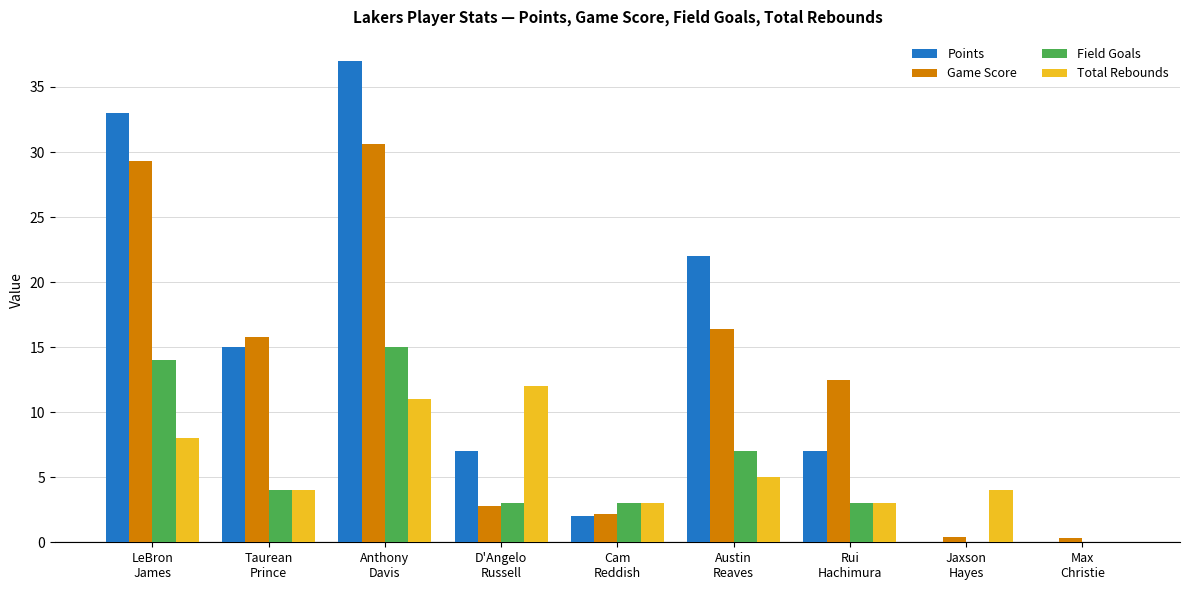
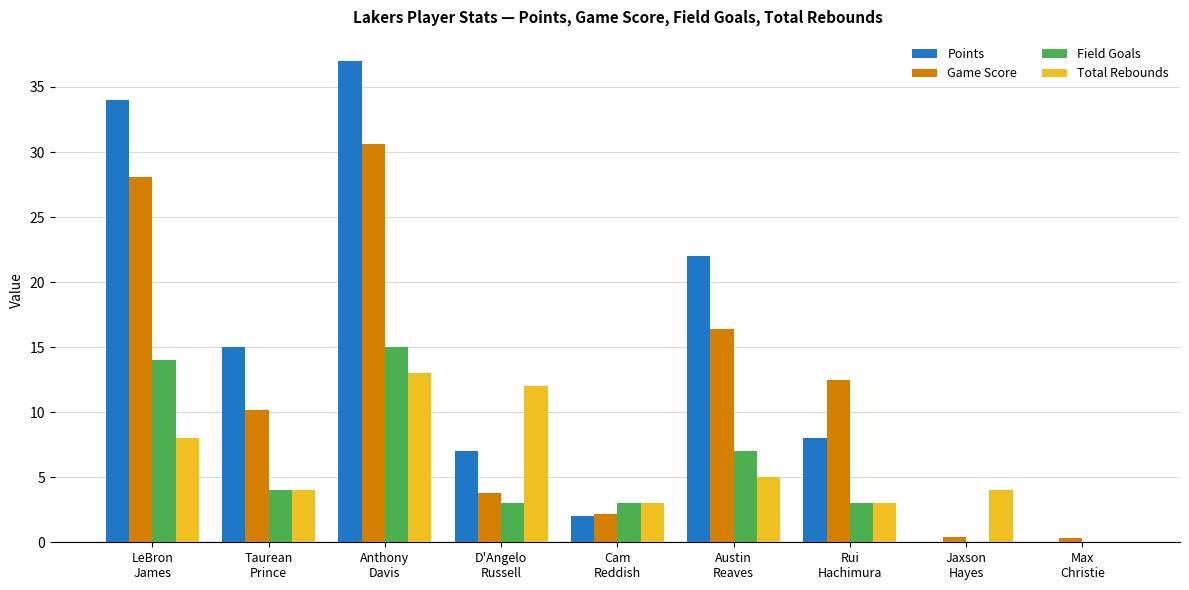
Points, LeBron James: 33 -> 34
Game Score, LeBron James: 29.3 -> 28.1
Game Score, Taurean Prince: 15.8 -> 10.2
Total Rebounds, Anthony Davis: 11 -> 13
Game Score, D'Angelo Russell: 2.8 -> 3.8
Points, Rui Hachimura: 7 -> 8
